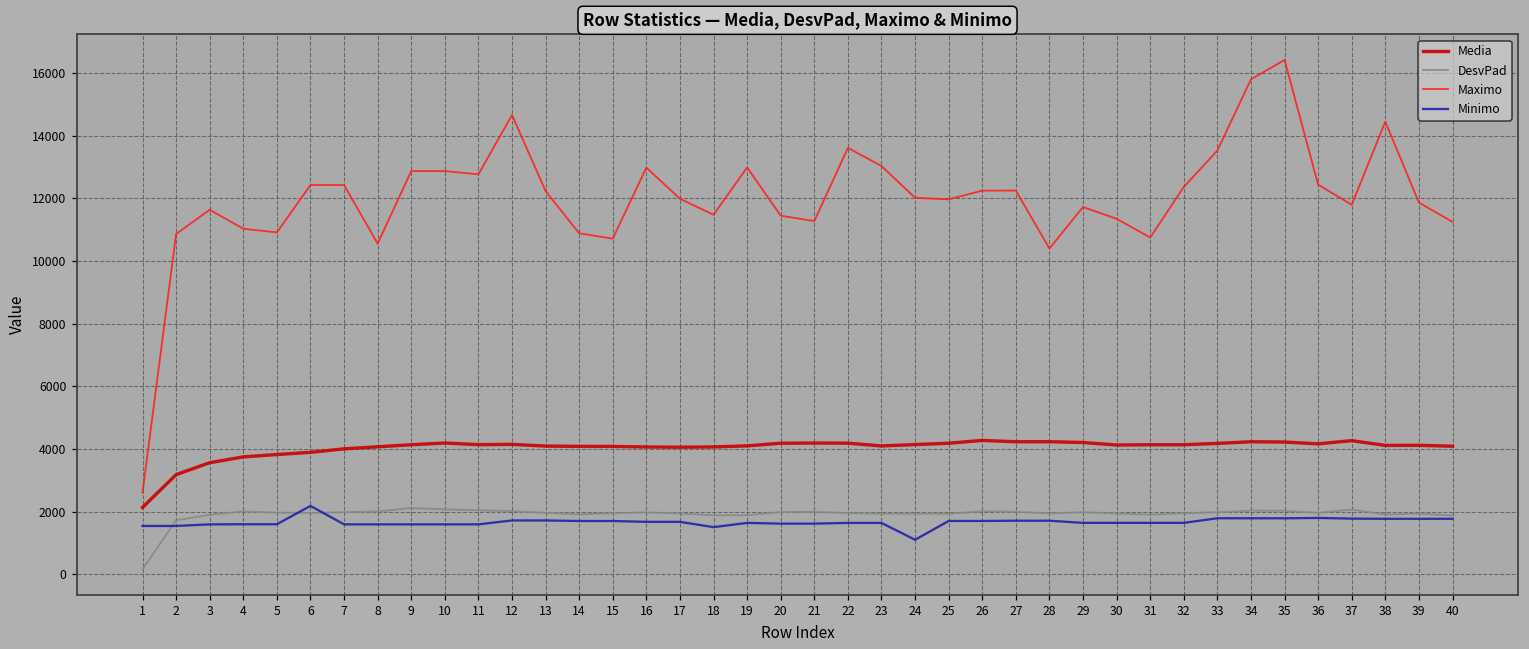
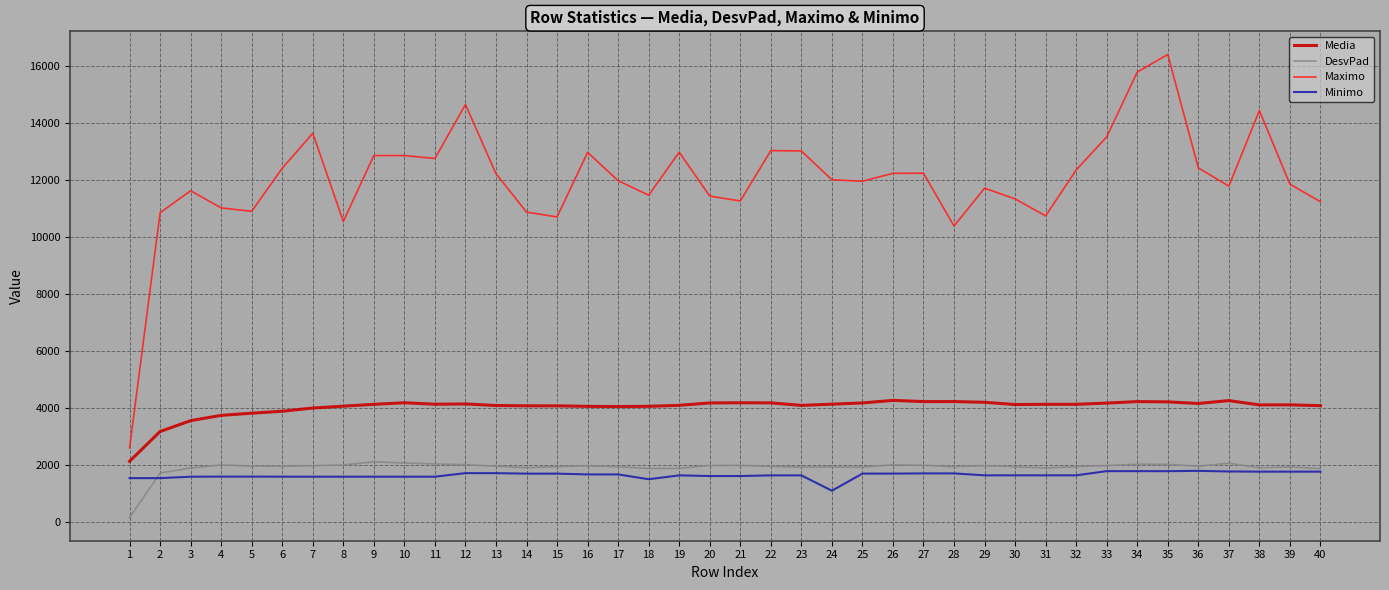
Minimo, 6: 2200 -> 1600
Maximo, 7: 12400 -> 13700
Maximo, 22: 13600 -> 13000
